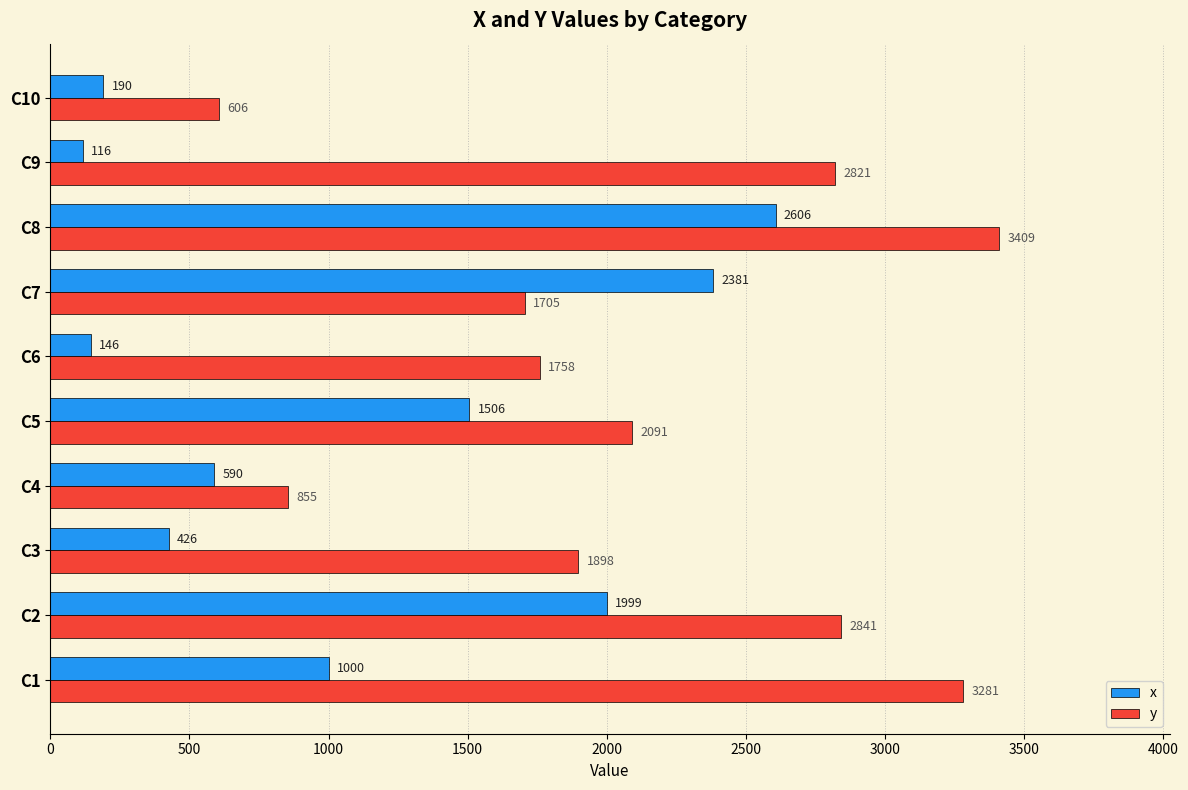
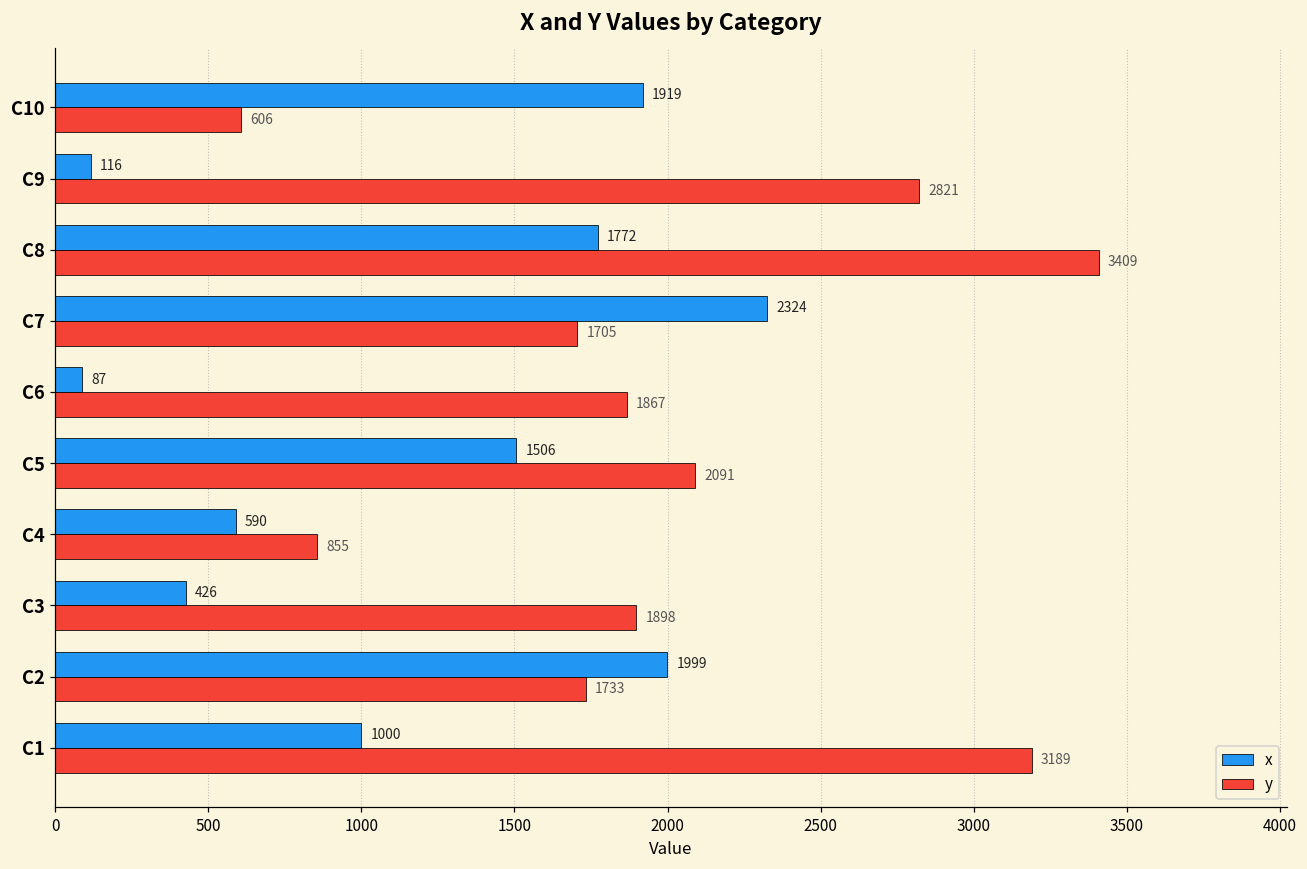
x, C10: 190 -> 1919
x, C8: 2606 -> 1772
x, C7: 2381 -> 2324
x, C6: 146 -> 87
y, C6: 1758 -> 1867
y, C2: 2841 -> 1733
y, C1: 3281 -> 3189
